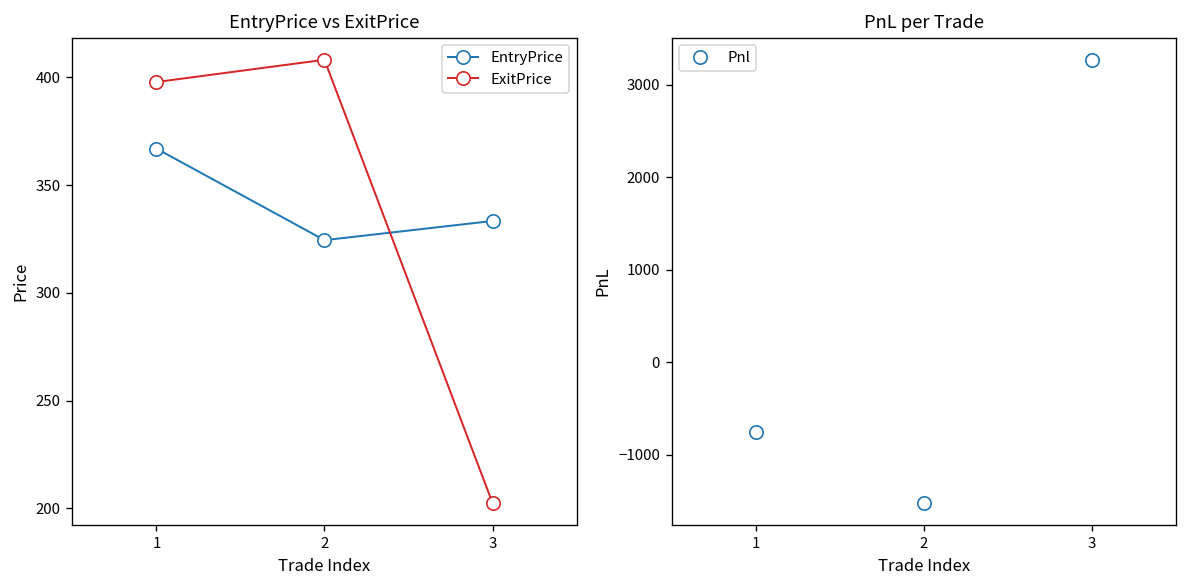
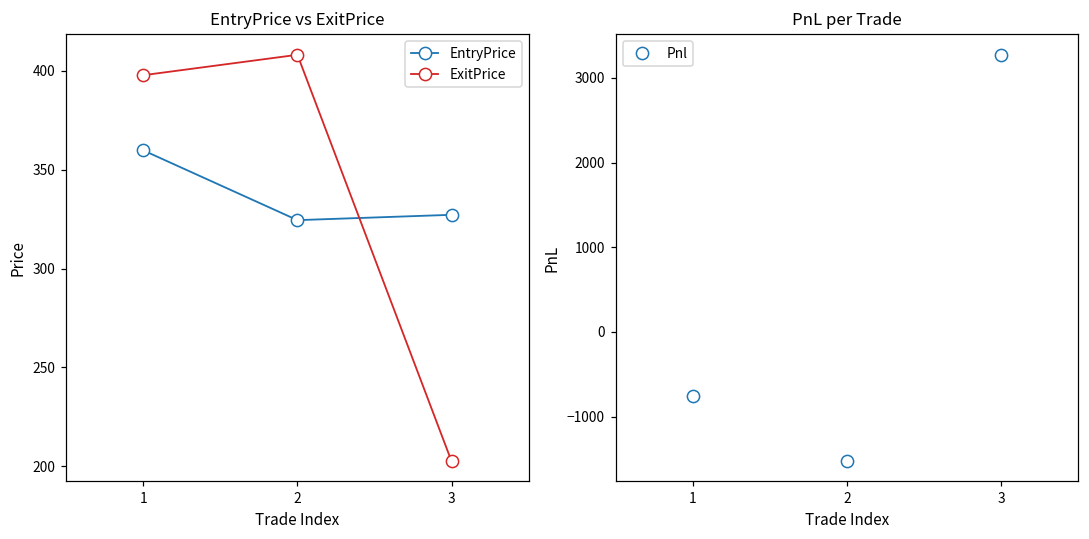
EntryPrice vs ExitPrice, EntryPrice, 1: 367 -> 360
EntryPrice vs ExitPrice, EntryPrice, 3: 333 -> 327
